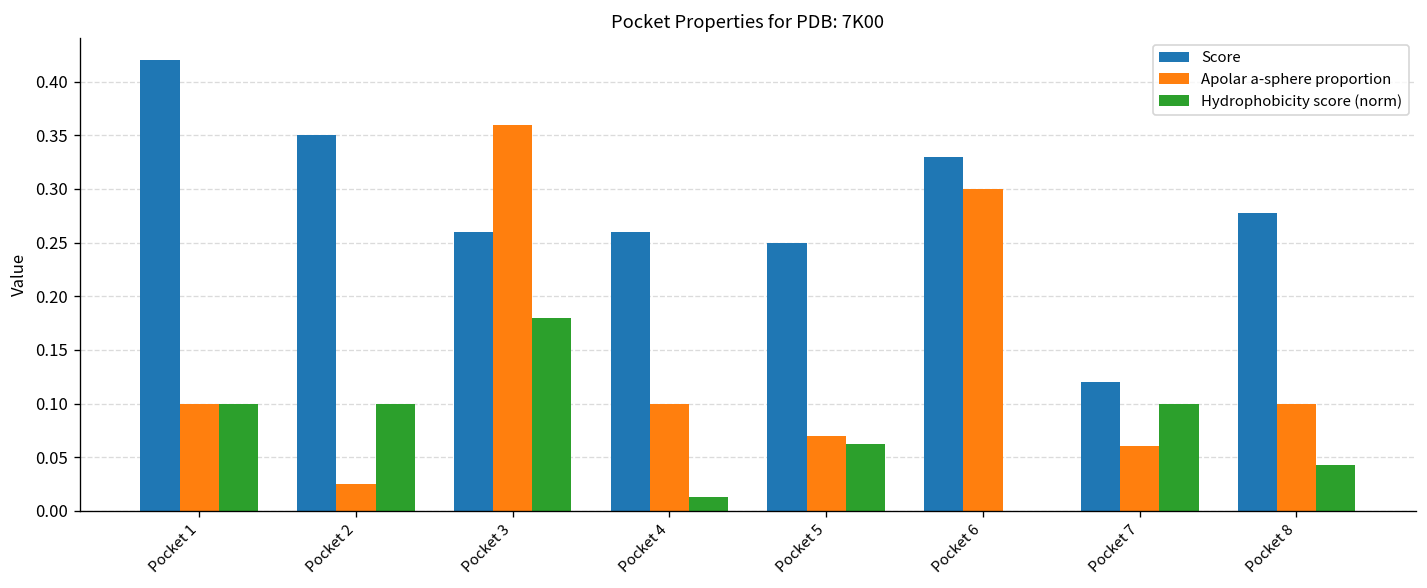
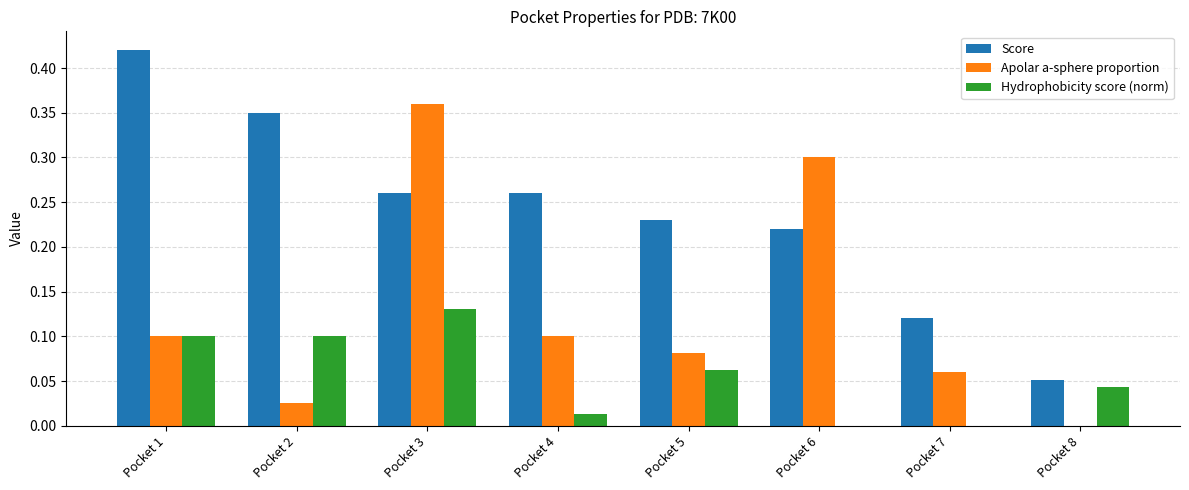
Hydrophobicity score (norm), Pocket 3: 0.18 -> 0.13
Score, Pocket 5: 0.25 -> 0.23
Apolar a-sphere proportion, Pocket 5: 0.07 -> 0.08
Score, Pocket 6: 0.33 -> 0.22
Hydrophobicity score (norm), Pocket 7: 0.1 -> 0.0
Score, Pocket 8: 0.28 -> 0.05
Apolar a-sphere proportion, Pocket 8: 0.1 -> 0.0
